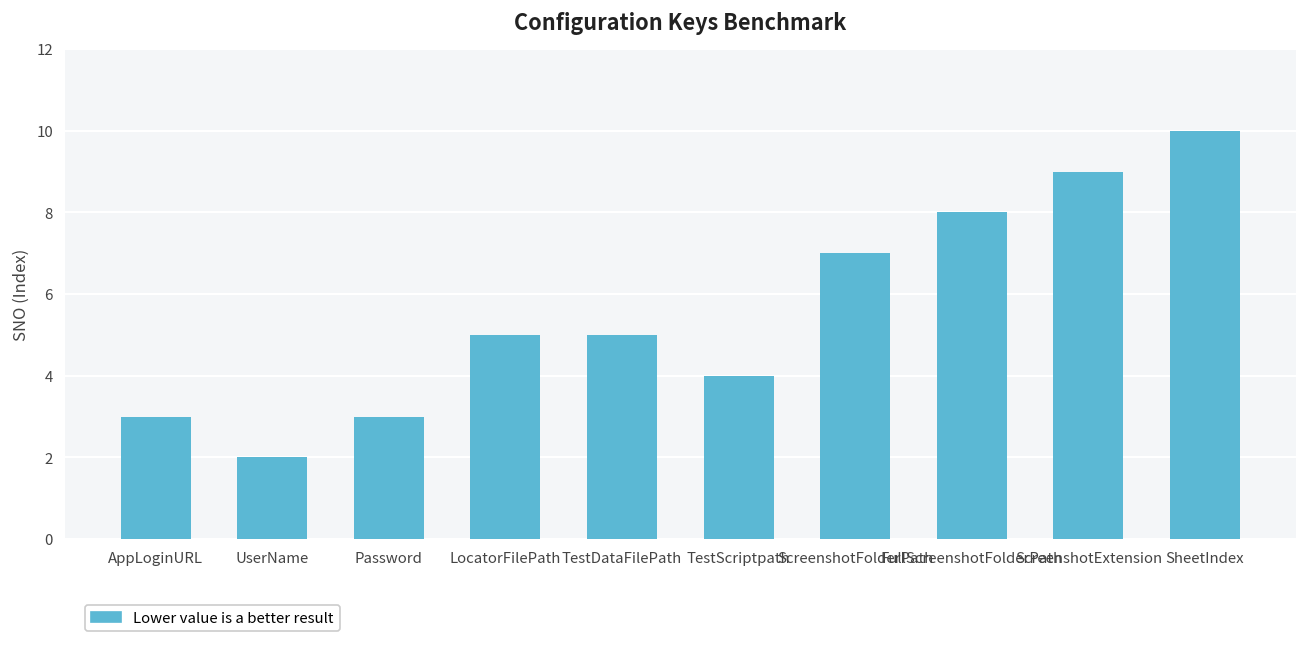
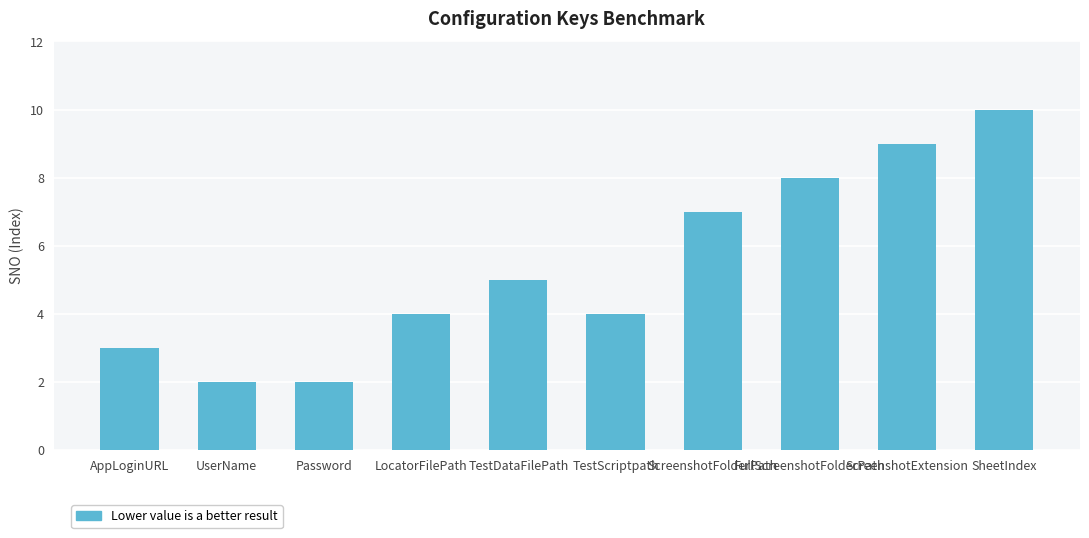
Password: 3 -> 2
LocatorFilePath: 5 -> 4
